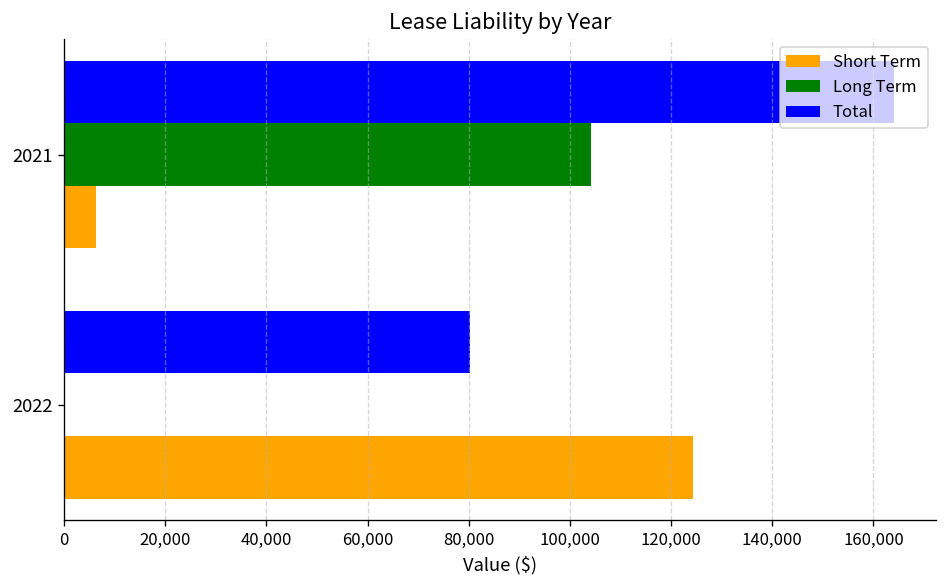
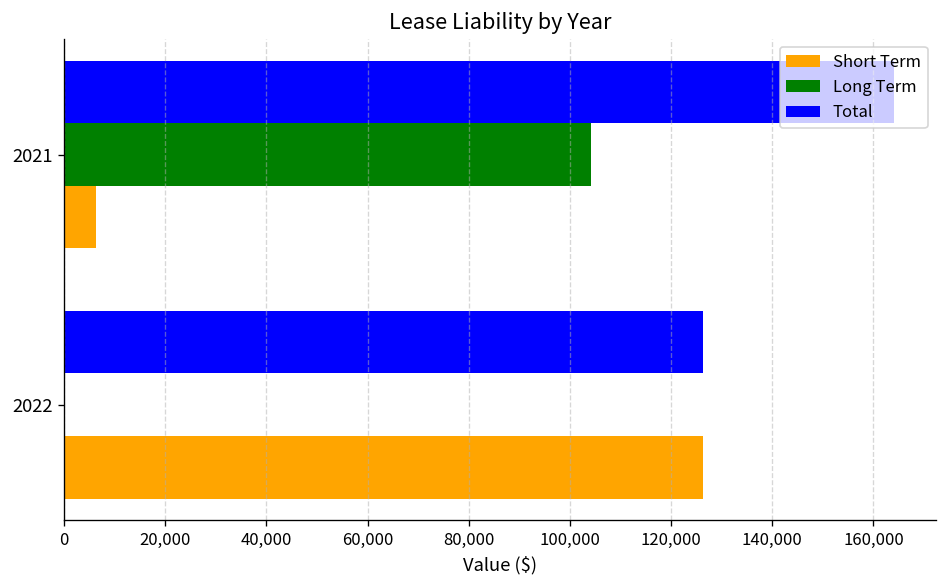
Total, 2022: 80,000 -> 126,000
Short Term, 2022: 124,000 -> 126,000
